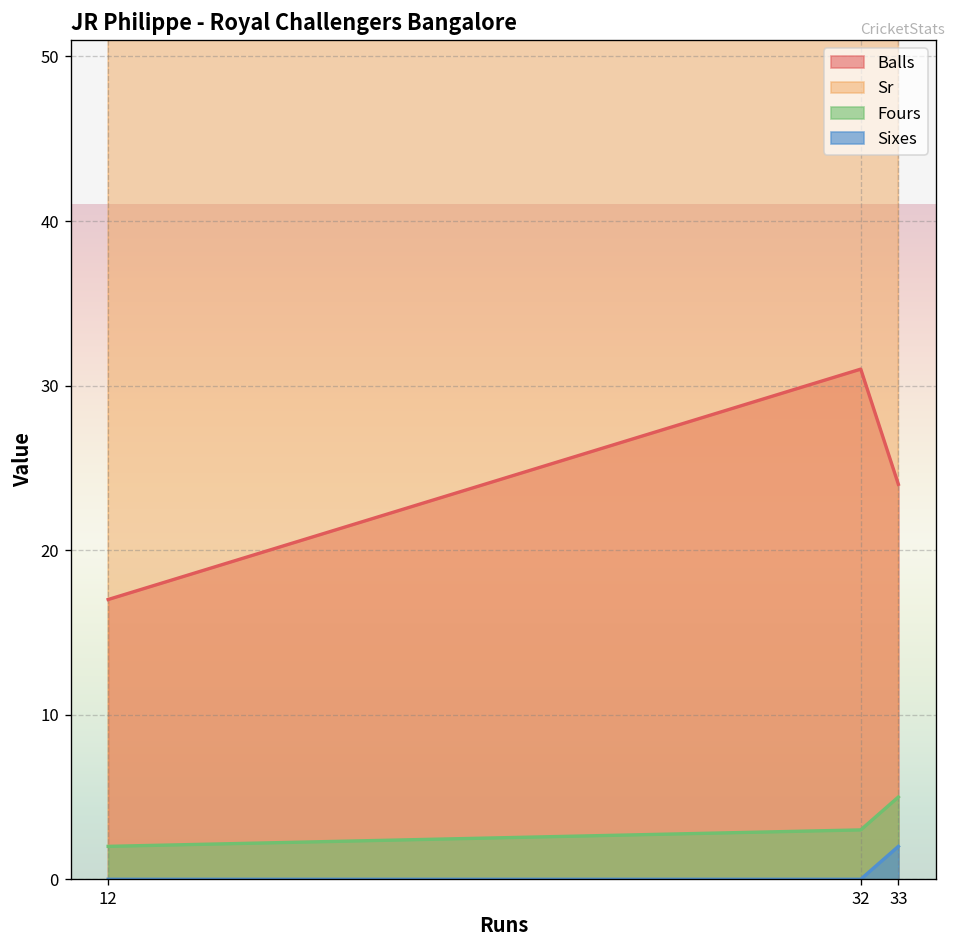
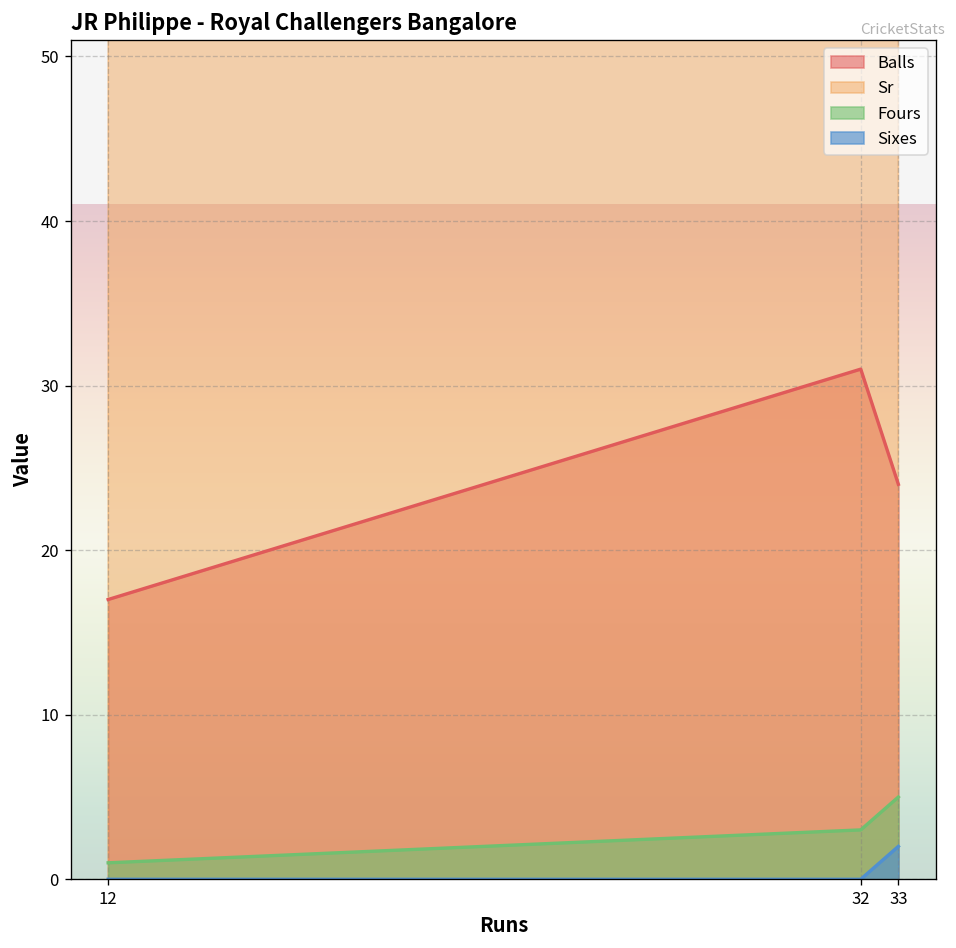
Fours, 12: 2 -> 1
